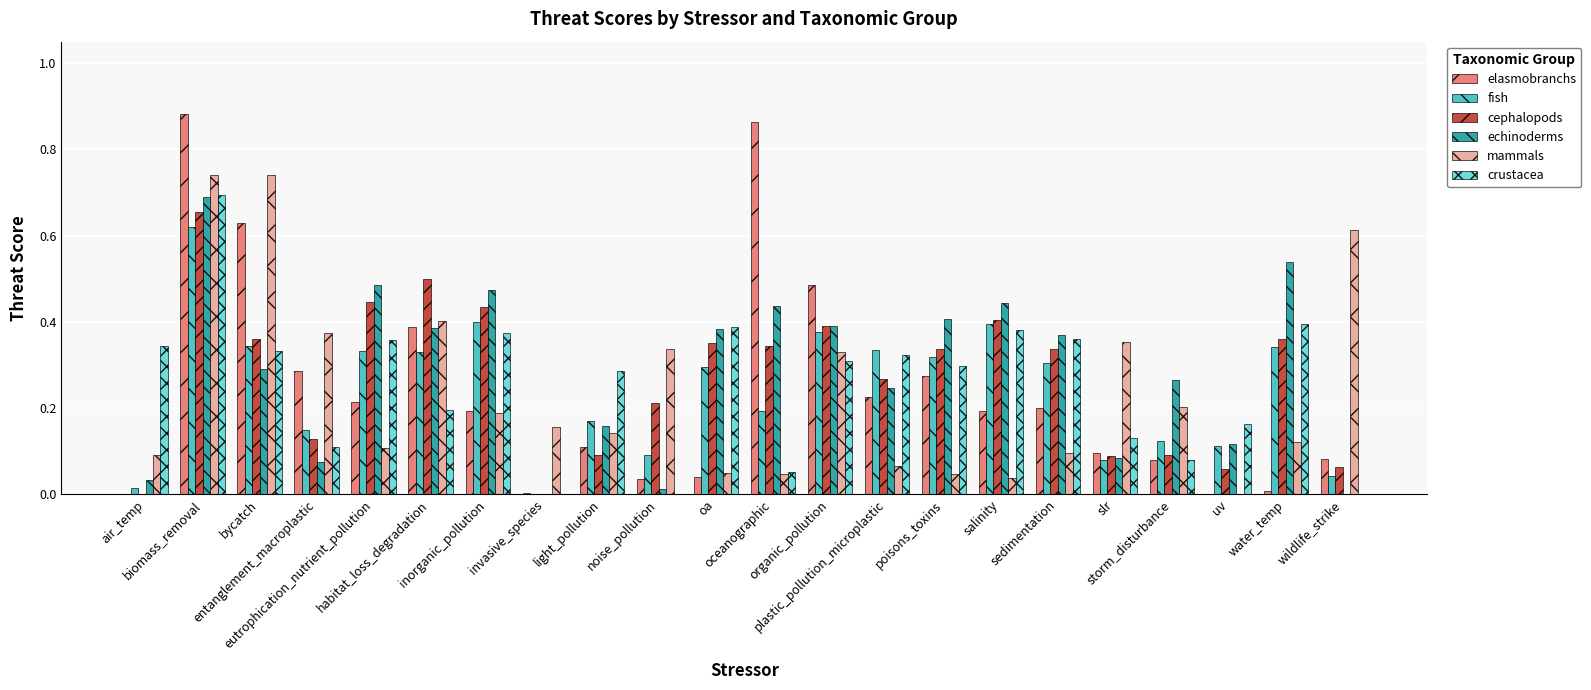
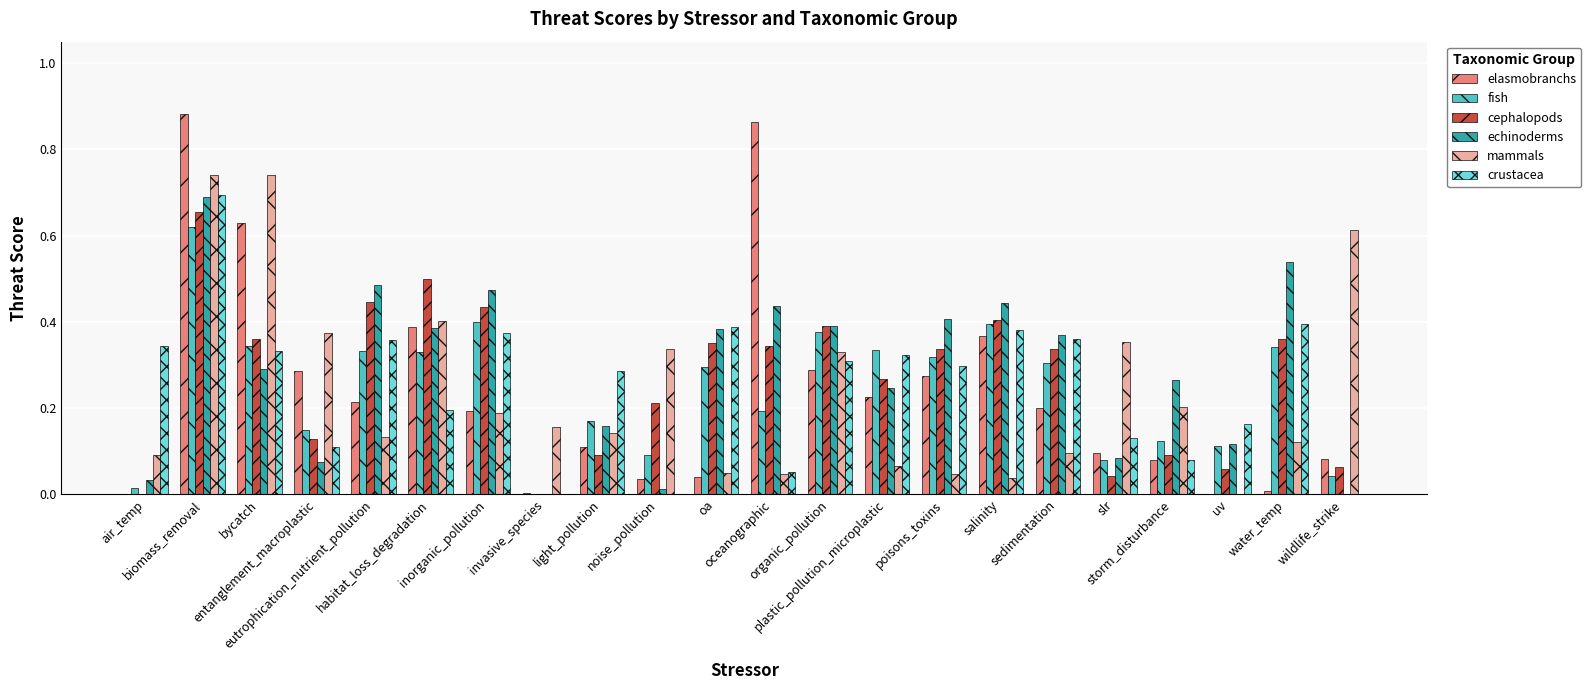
mammals, eutrophication_nutrient_pollution: 0.11 -> 0.13
elasmobranchs, organic_pollution: 0.48 -> 0.29
elasmobranchs, salinity: 0.19 -> 0.37
cephalopods, slr: 0.09 -> 0.04
